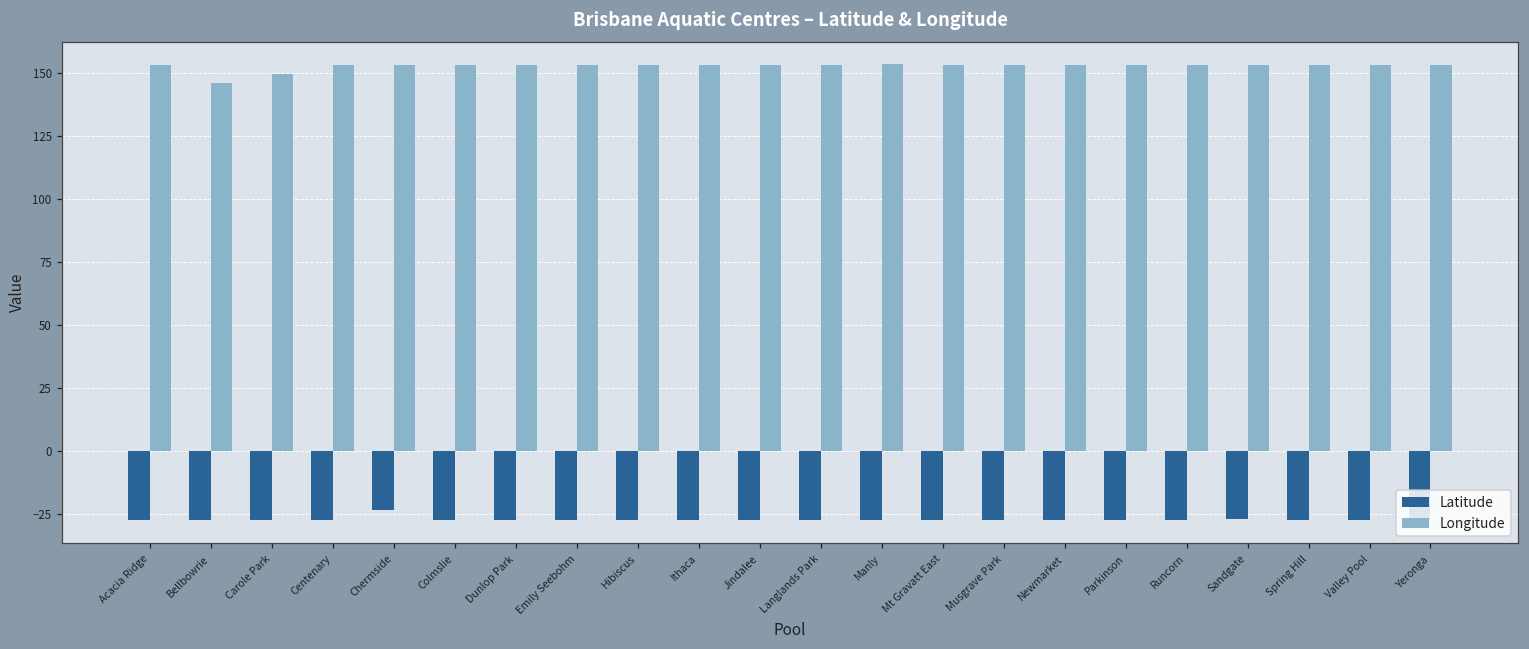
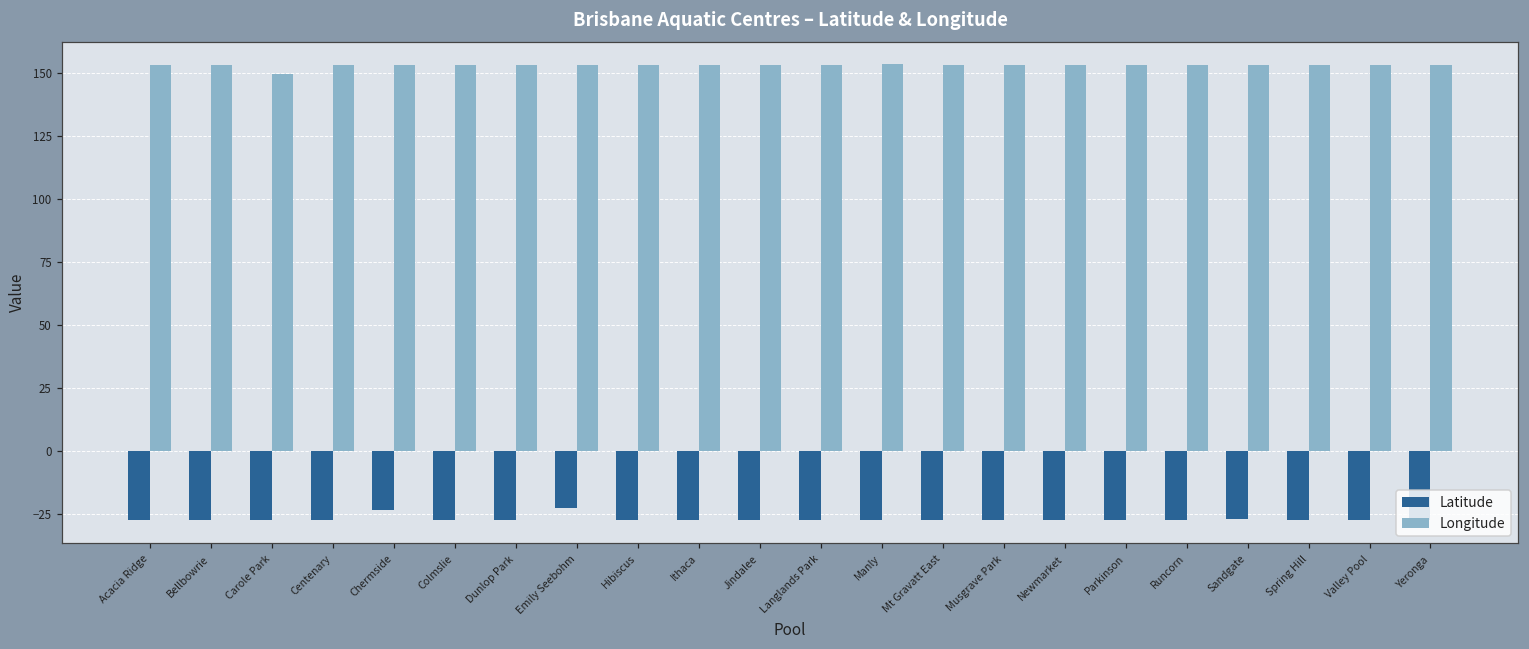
Longitude, Bellbowrie: 146 -> 153
Latitude, Emily Seebohm: -27 -> -23
